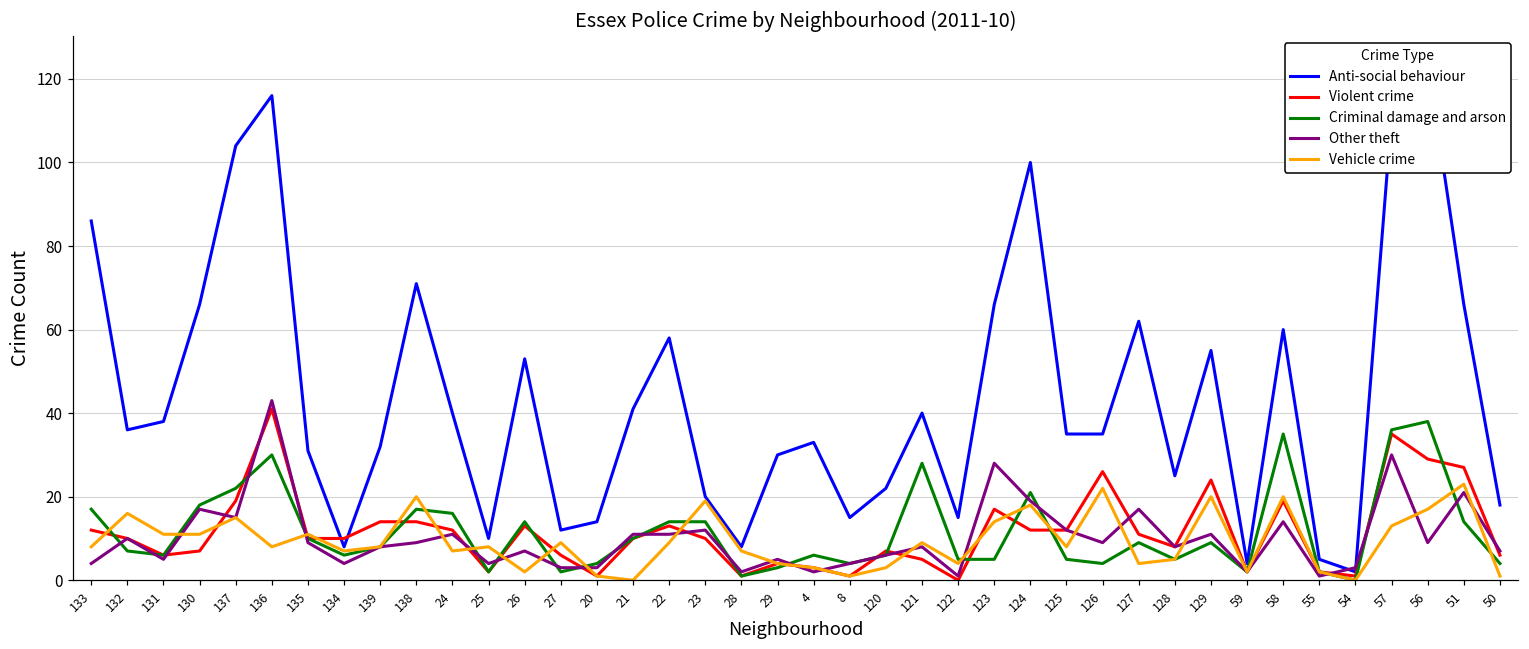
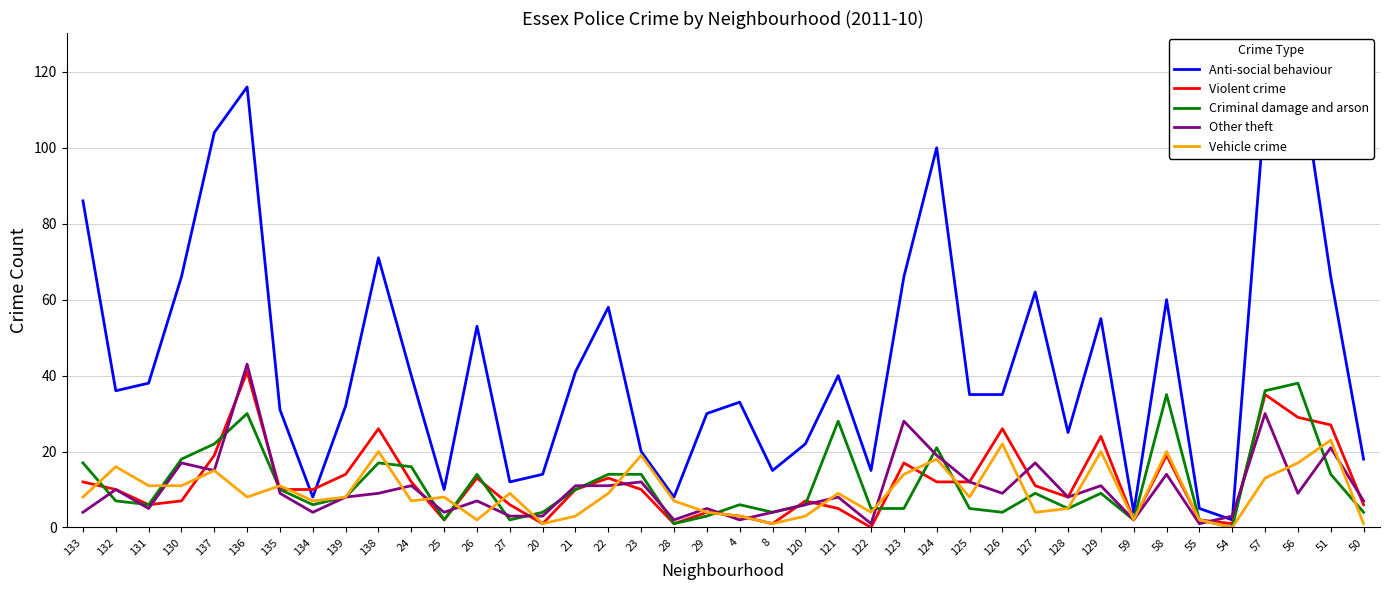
Violent crime, 138: 14 -> 26
Vehicle crime, 21: 0 -> 3
